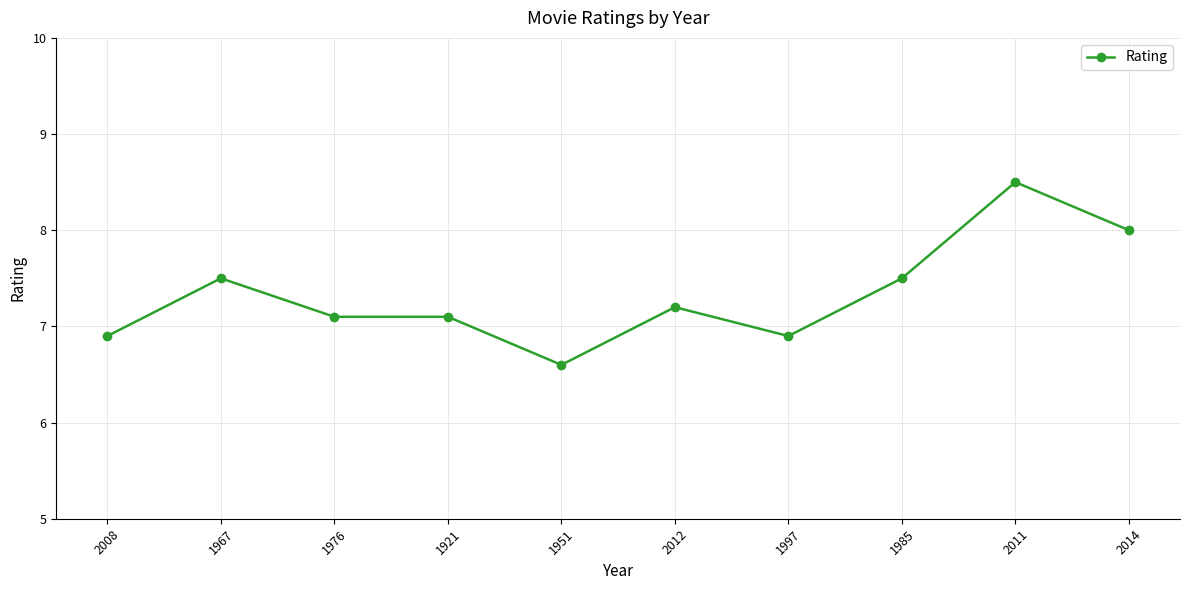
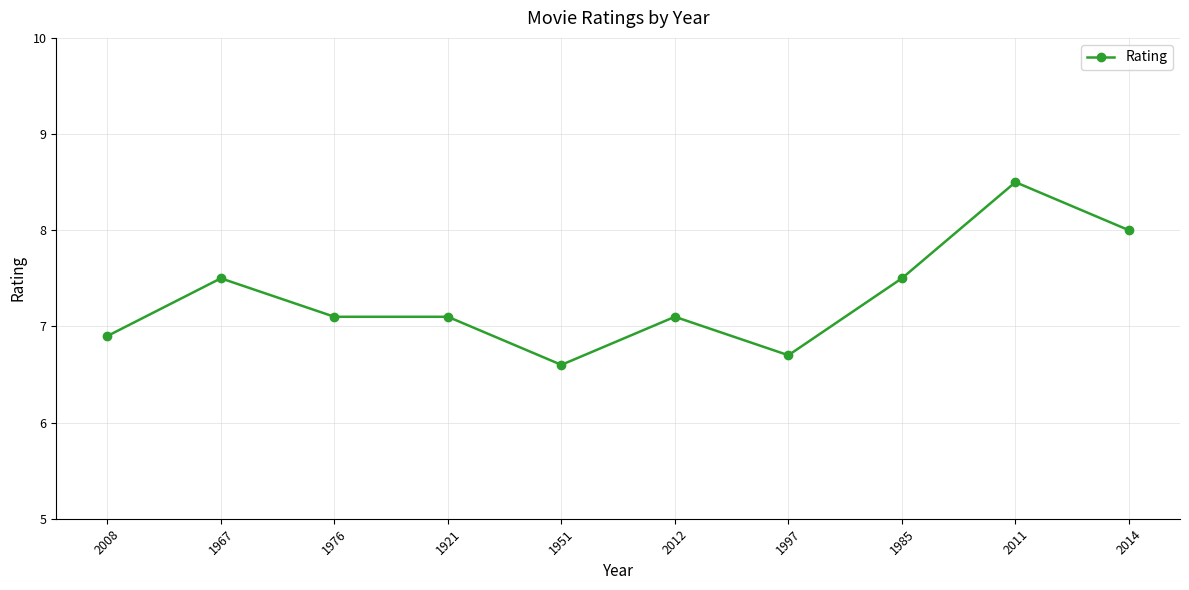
2012: 7.2 -> 7.1
1997: 6.9 -> 6.7
